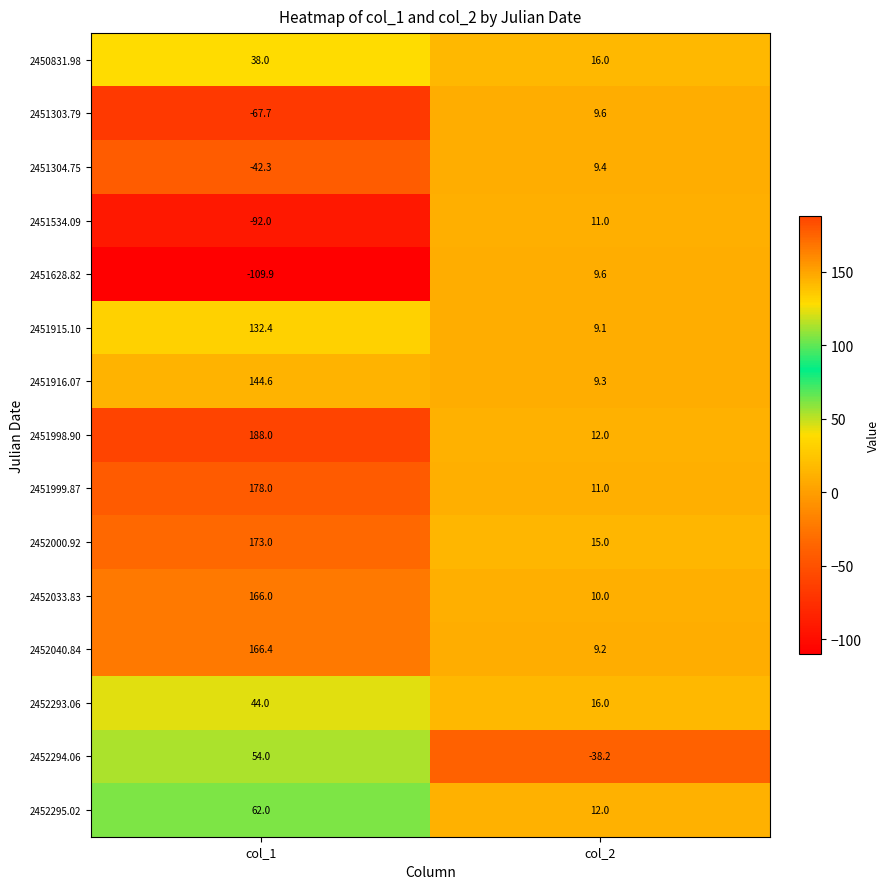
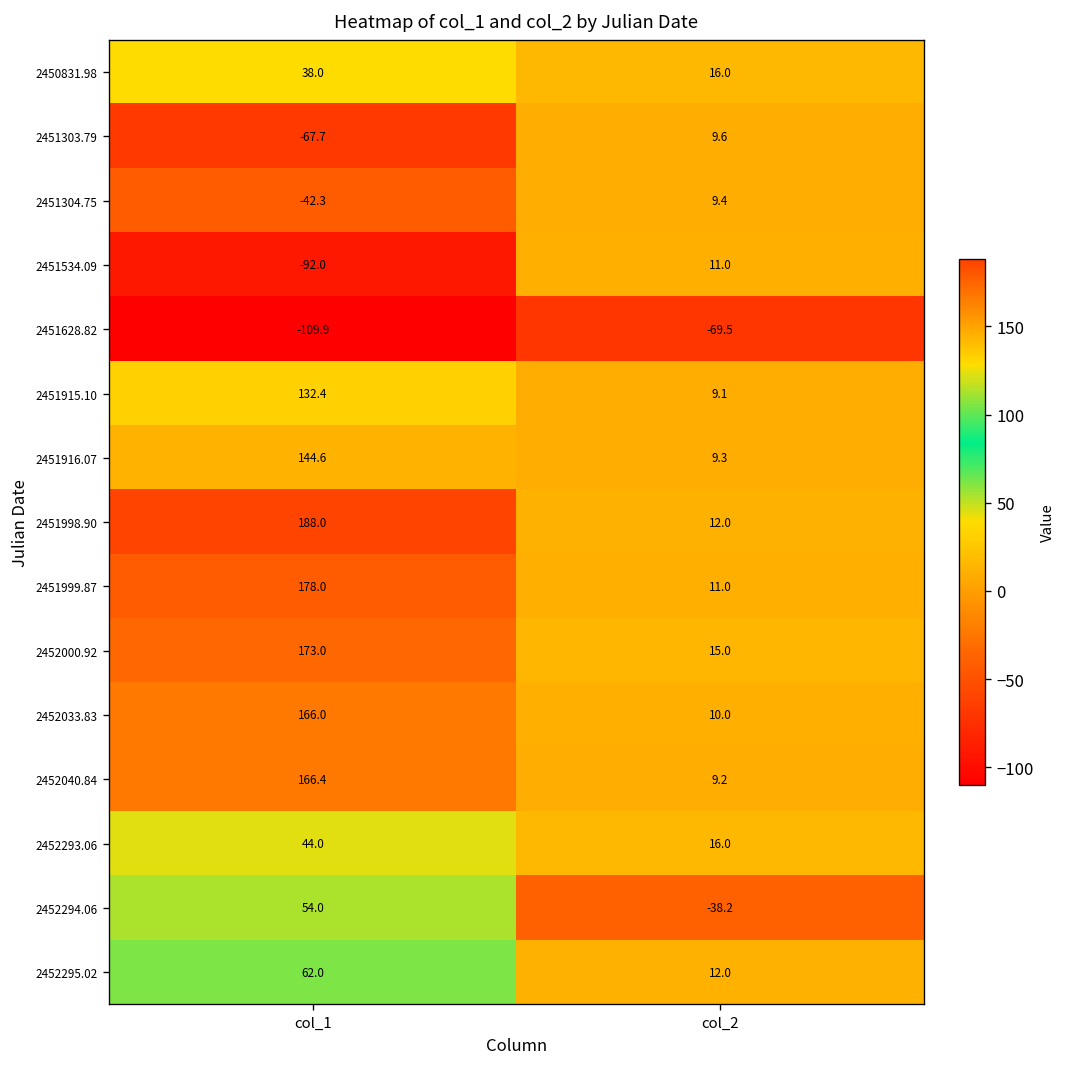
2451628.82, col_2: 9.6 -> -69.5
